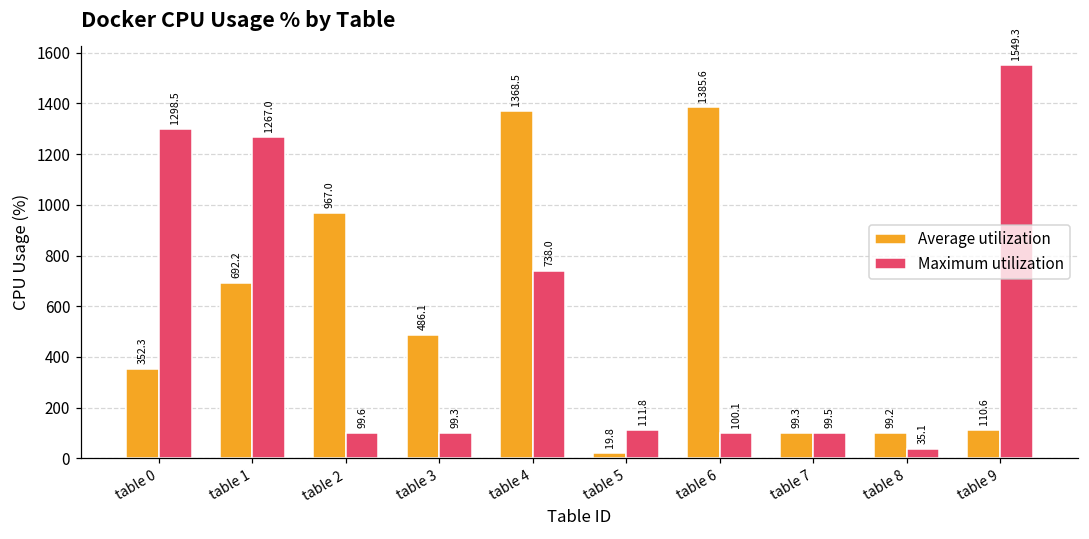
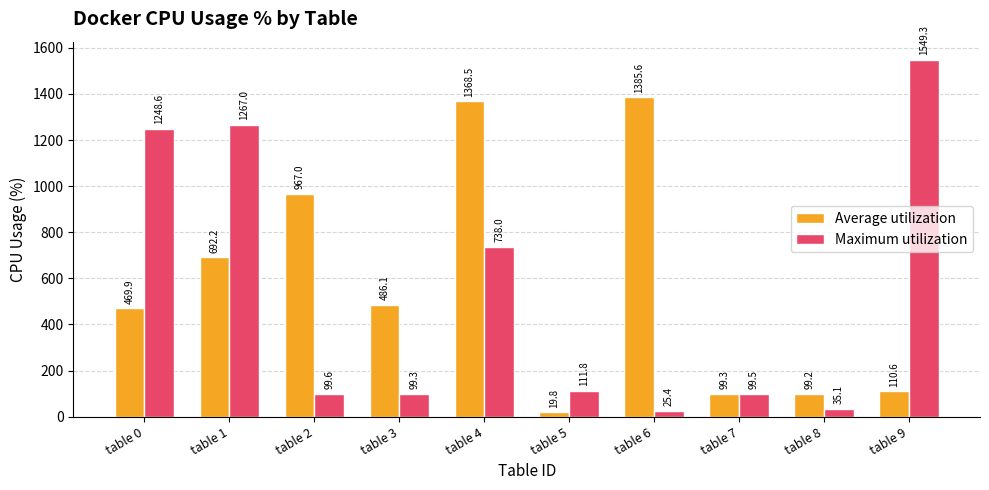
Average utilization, table 0: 352.3 -> 469.9
Maximum utilization, table 0: 1298.5 -> 1248.6
Maximum utilization, table 6: 100.1 -> 25.4
